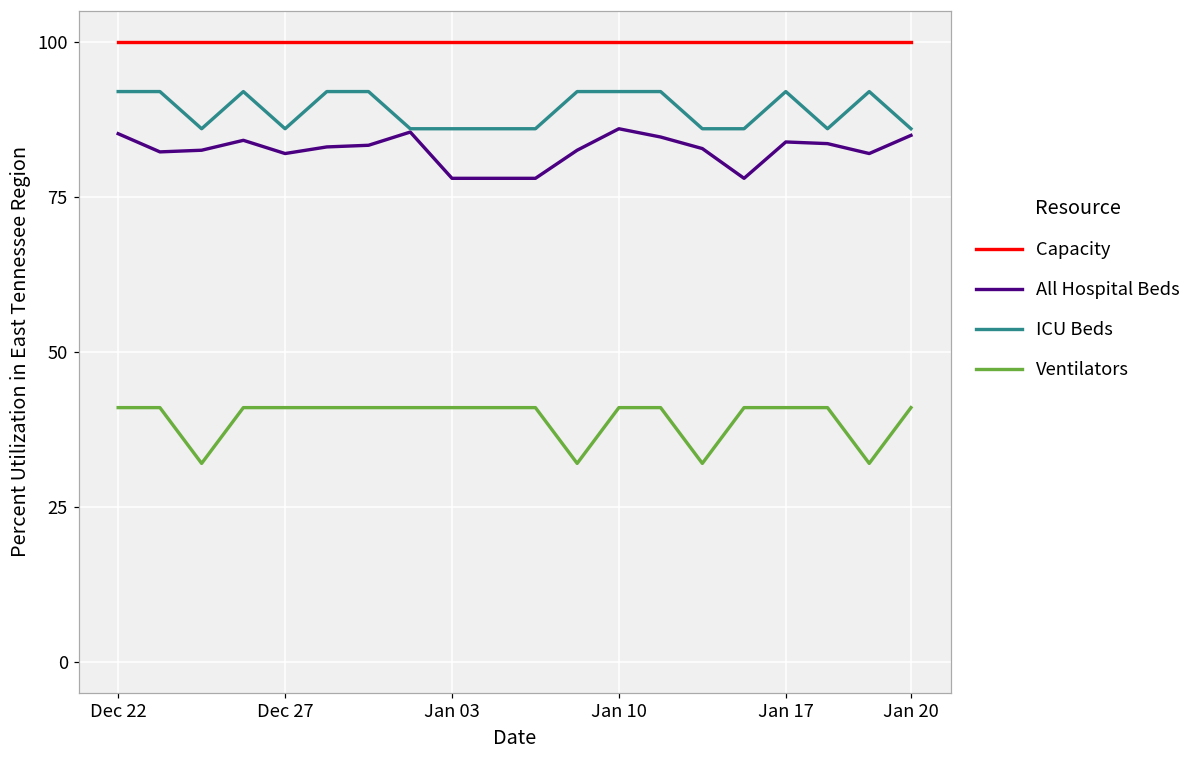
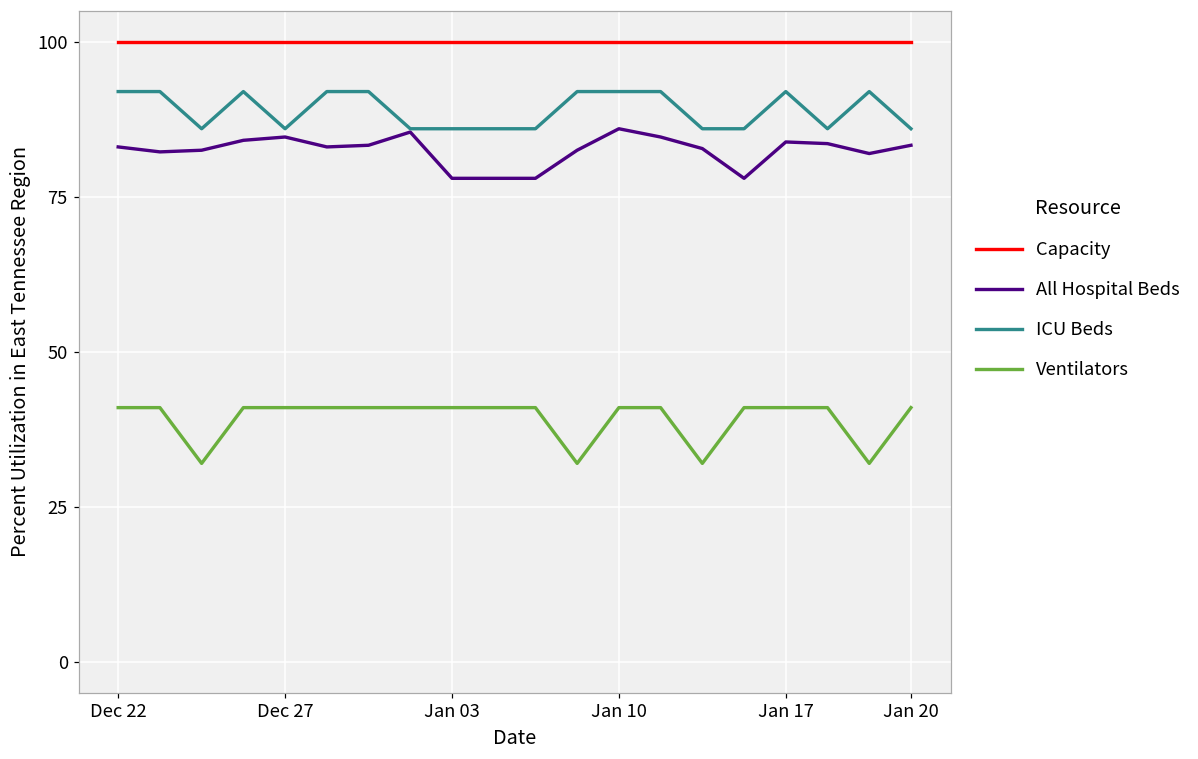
All Hospital Beds, Dec 22: 85 -> 83
All Hospital Beds, Dec 27: 82 -> 85
All Hospital Beds, Jan 20: 85 -> 83
